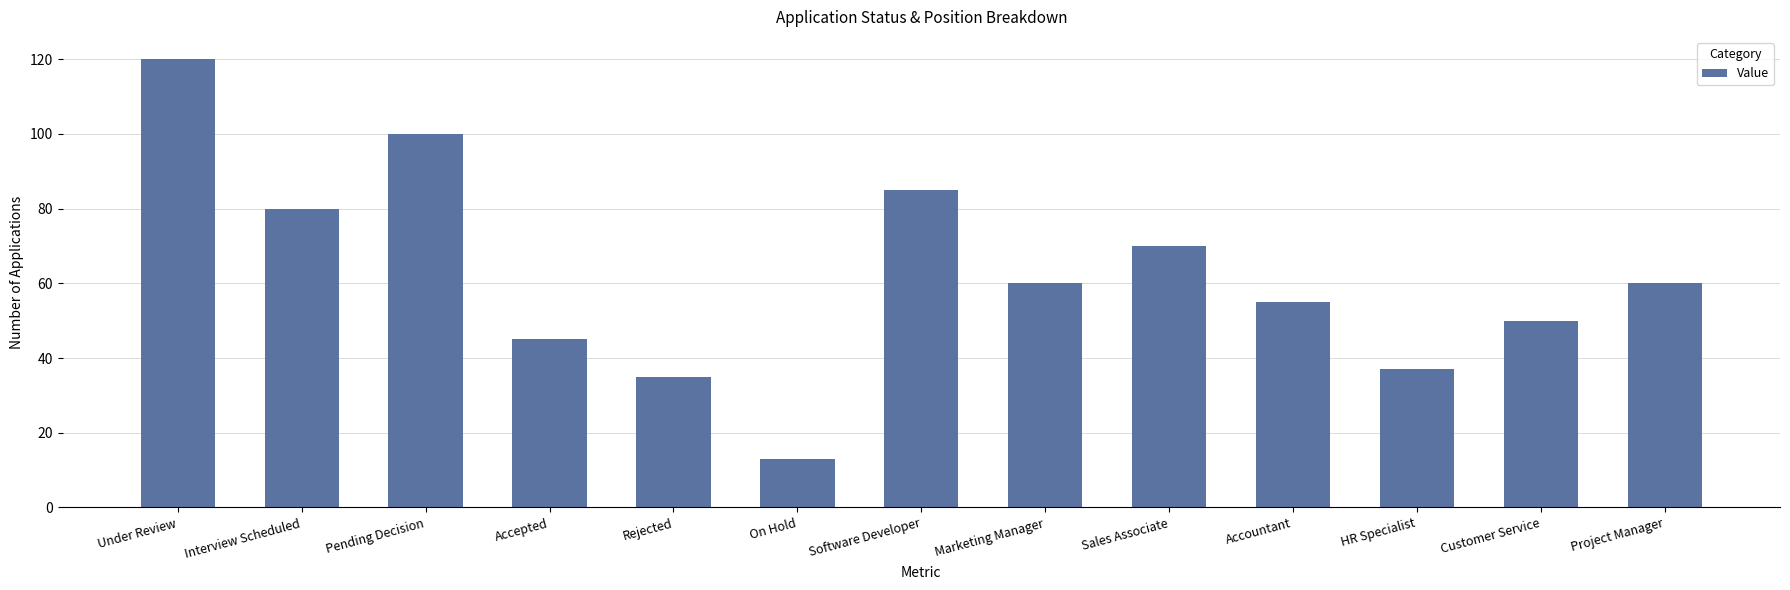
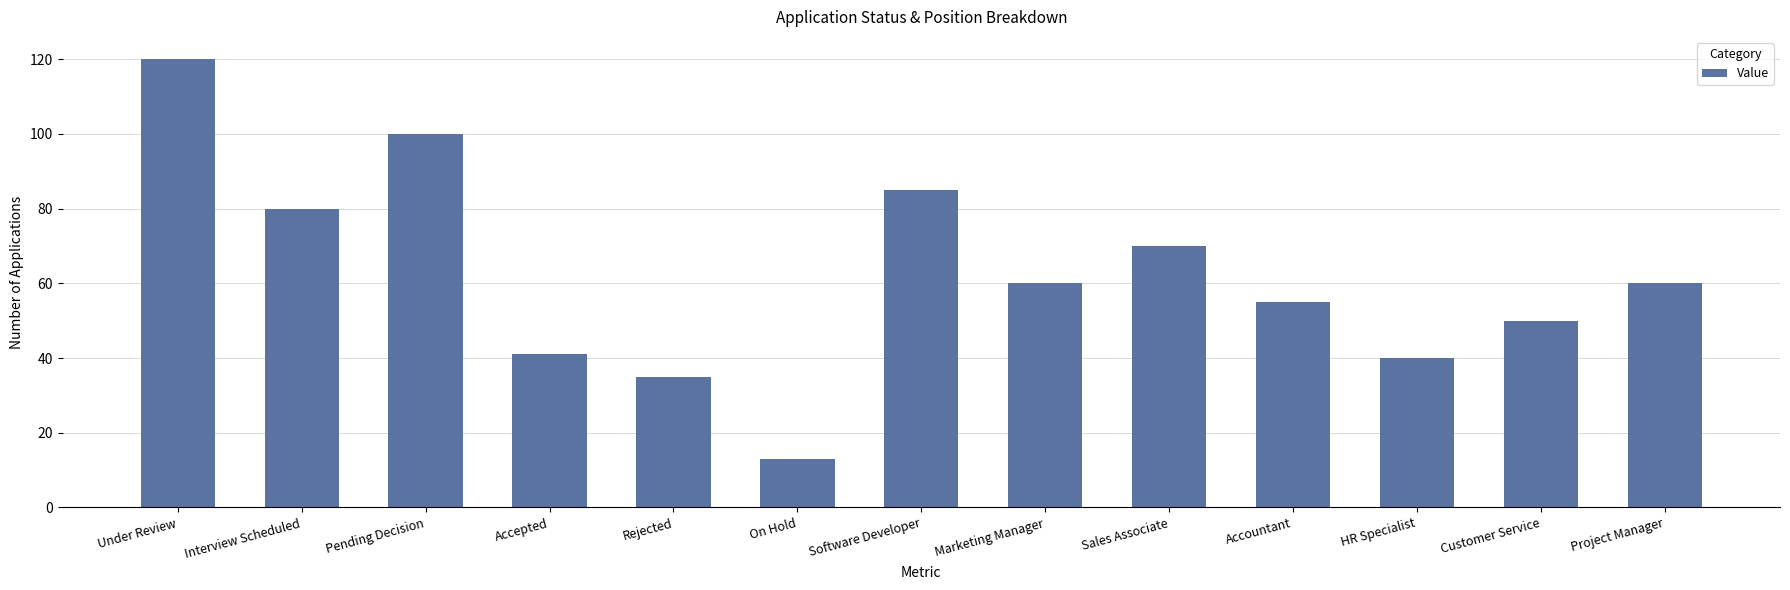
Accepted: 45 -> 41
HR Specialist: 37 -> 40
